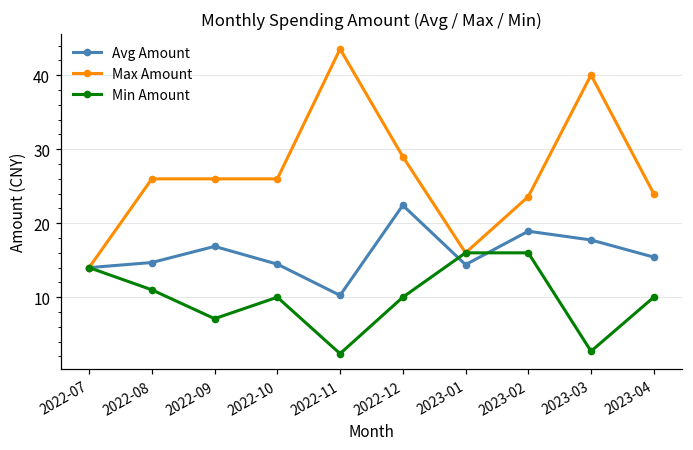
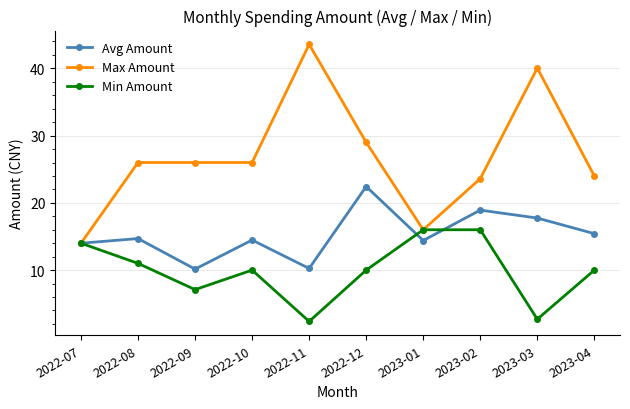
Avg Amount, 2022-09: 17 -> 10
